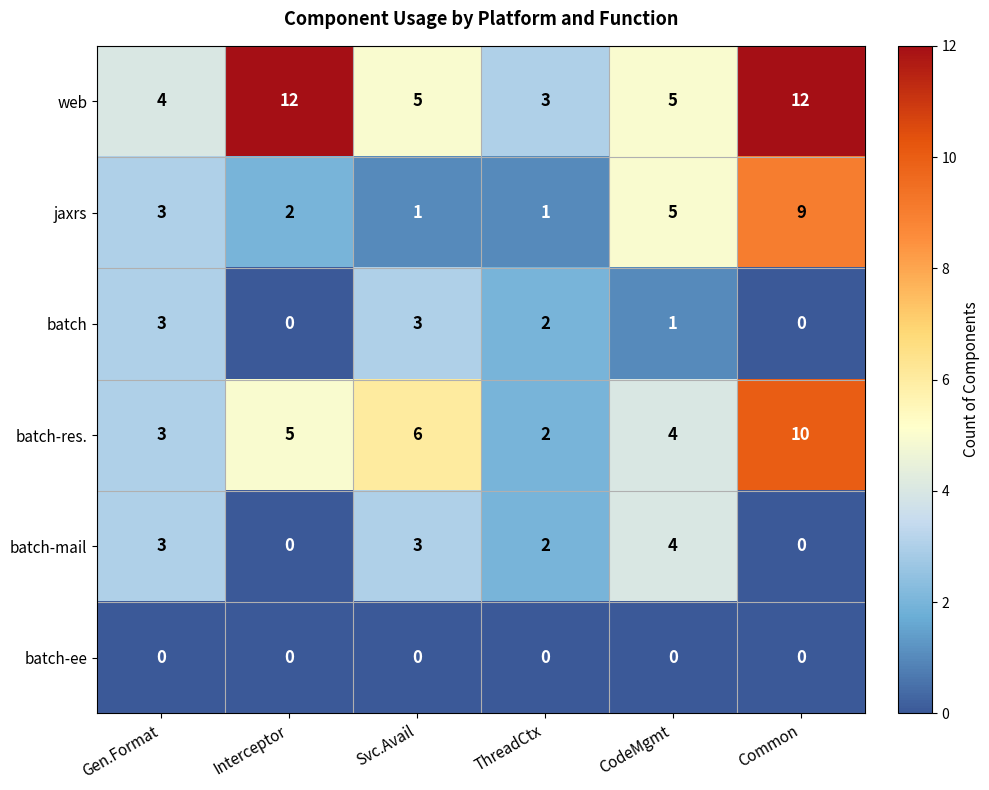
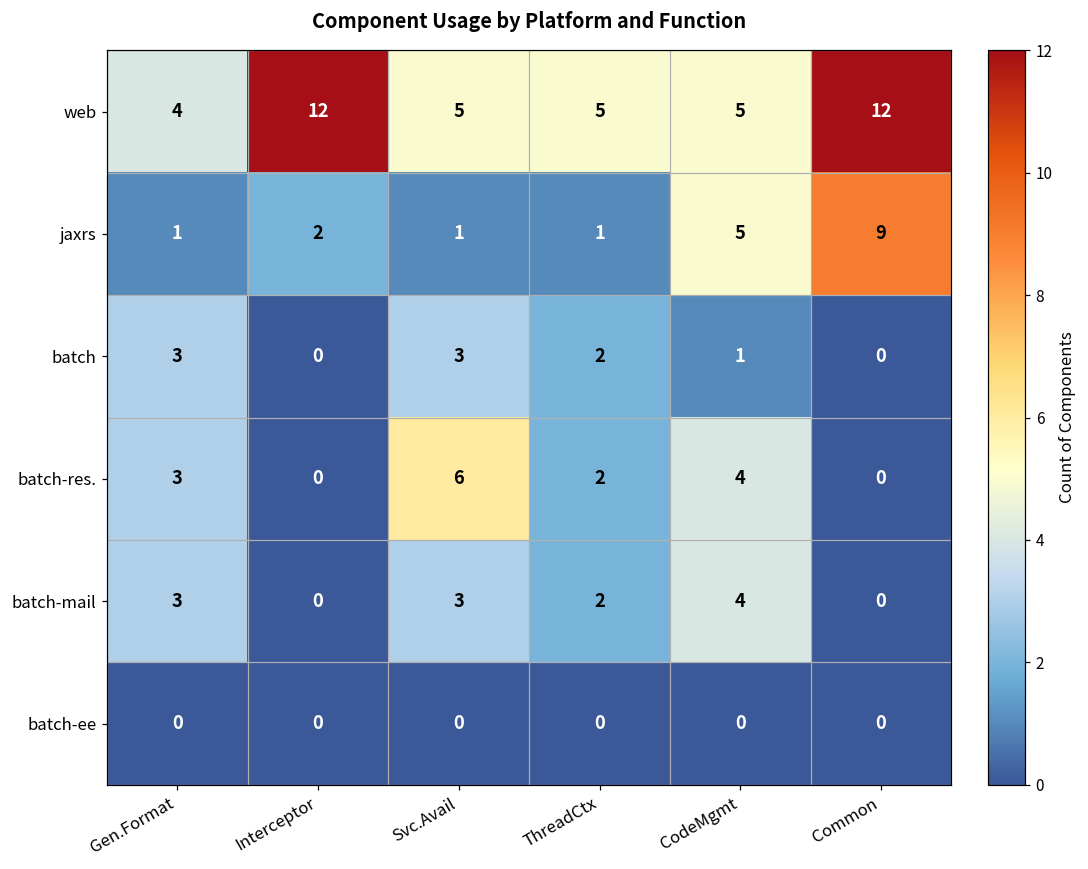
web, ThreadCtx: 3 -> 5
jaxrs, Gen.Format: 3 -> 1
batch-res., Interceptor: 5 -> 0
batch-res., Common: 10 -> 0
